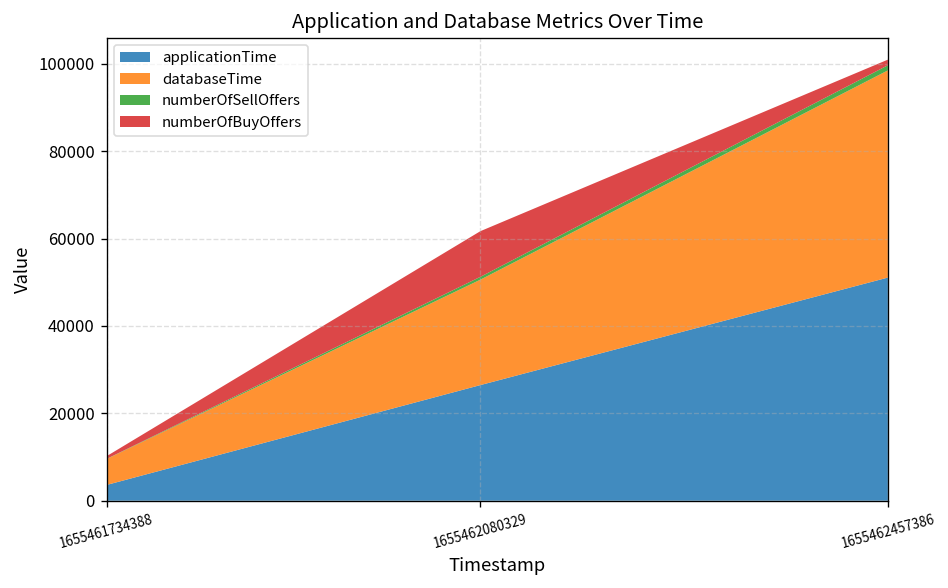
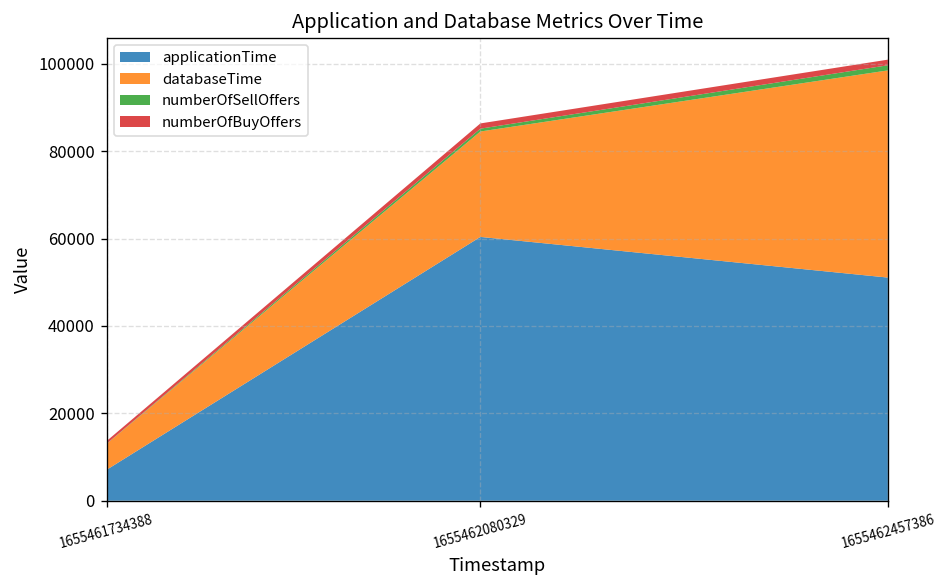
applicationTime, 1655461734388: 4000 -> 7000
applicationTime, 1655462080329: 26000 -> 60000
numberOfBuyOffers, 1655462080329: 10000 -> 1000
